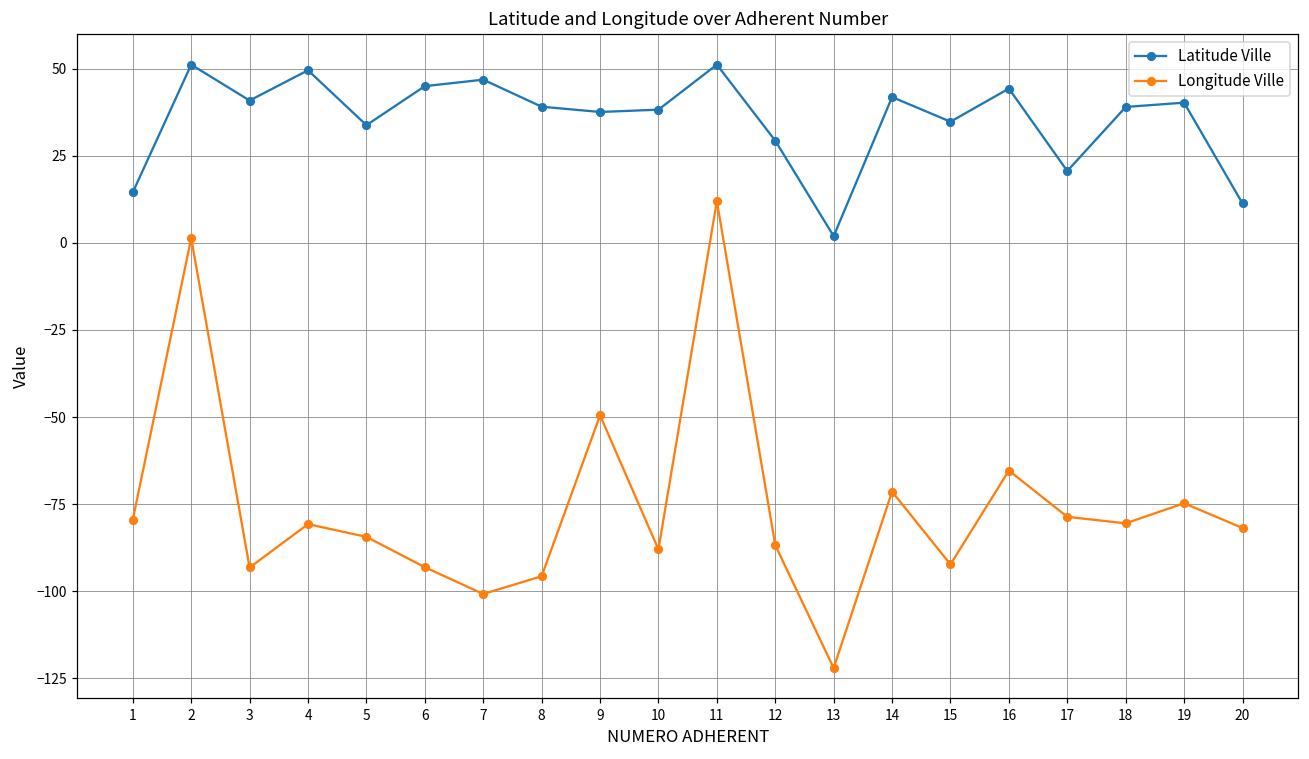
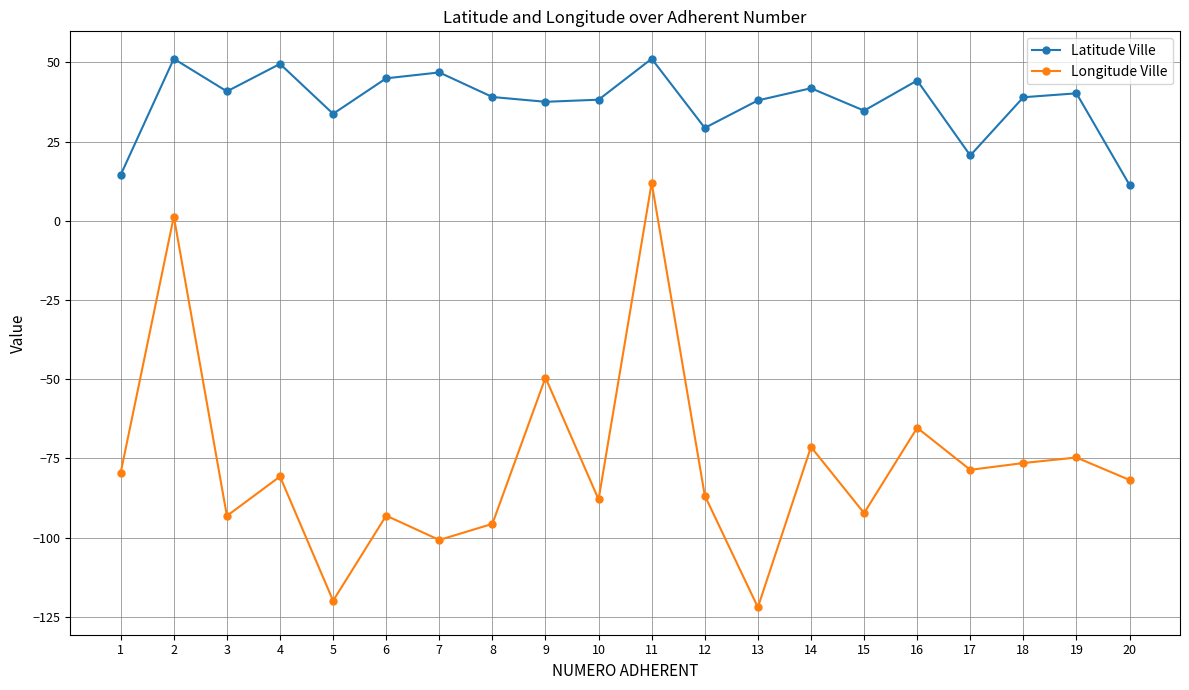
Longitude Ville, 5: -84 -> -120
Latitude Ville, 13: 2 -> 38
Longitude Ville, 18: -81 -> -76
